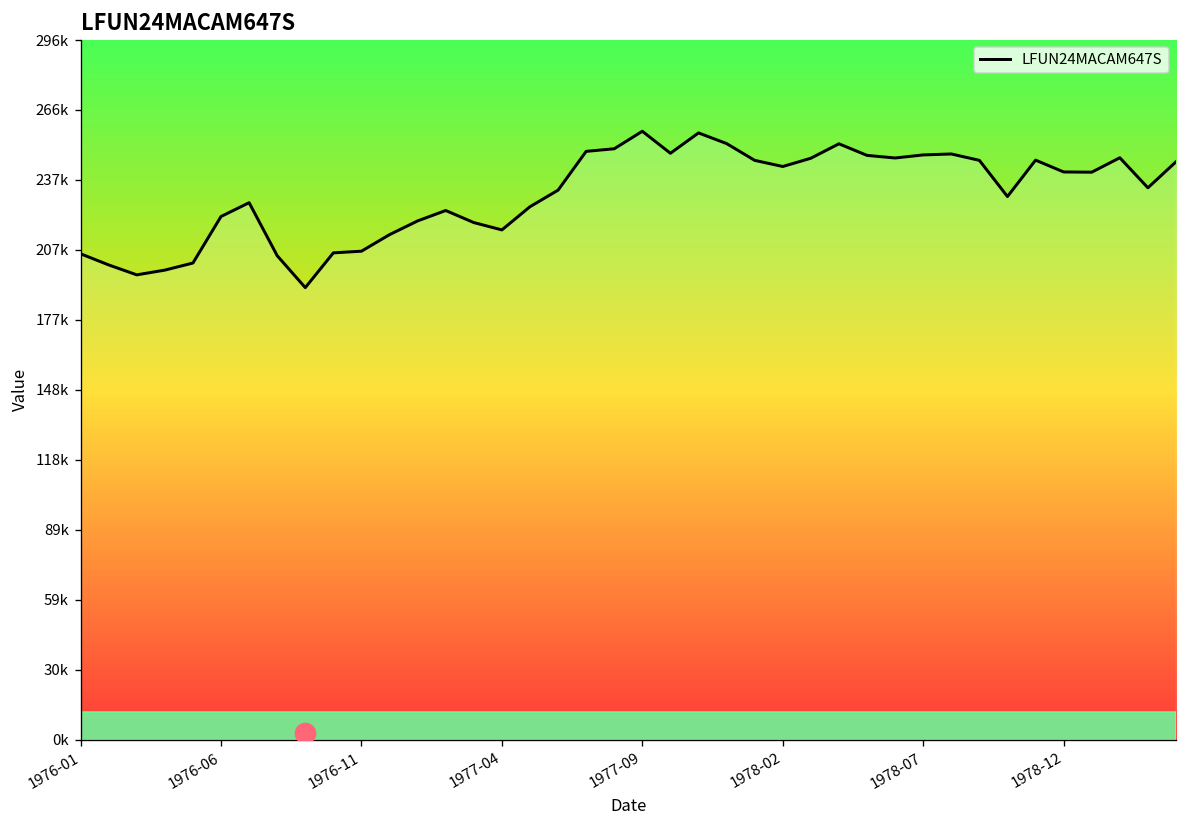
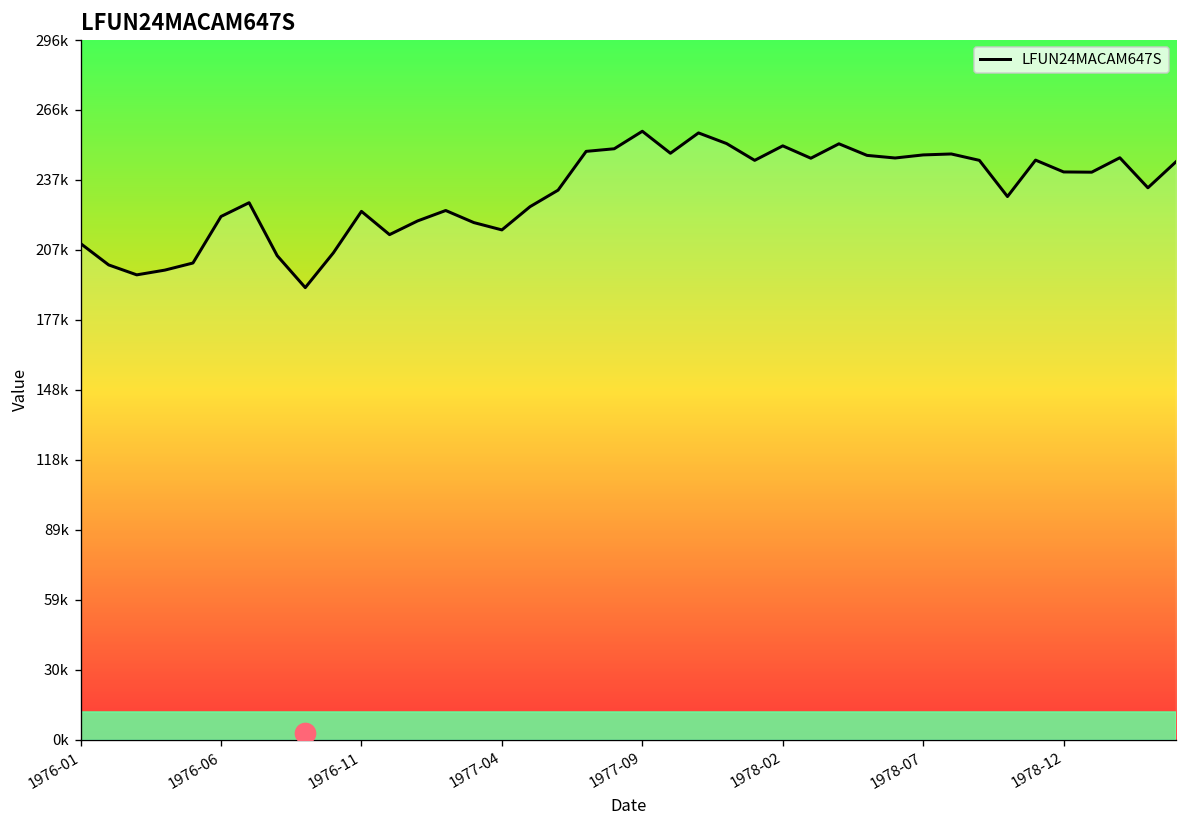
LFUN24MACAM647S, 1976-01: 205000 -> 210000
LFUN24MACAM647S, 1976-11: 207000 -> 223000
LFUN24MACAM647S, 1978-02: 242000 -> 251000
